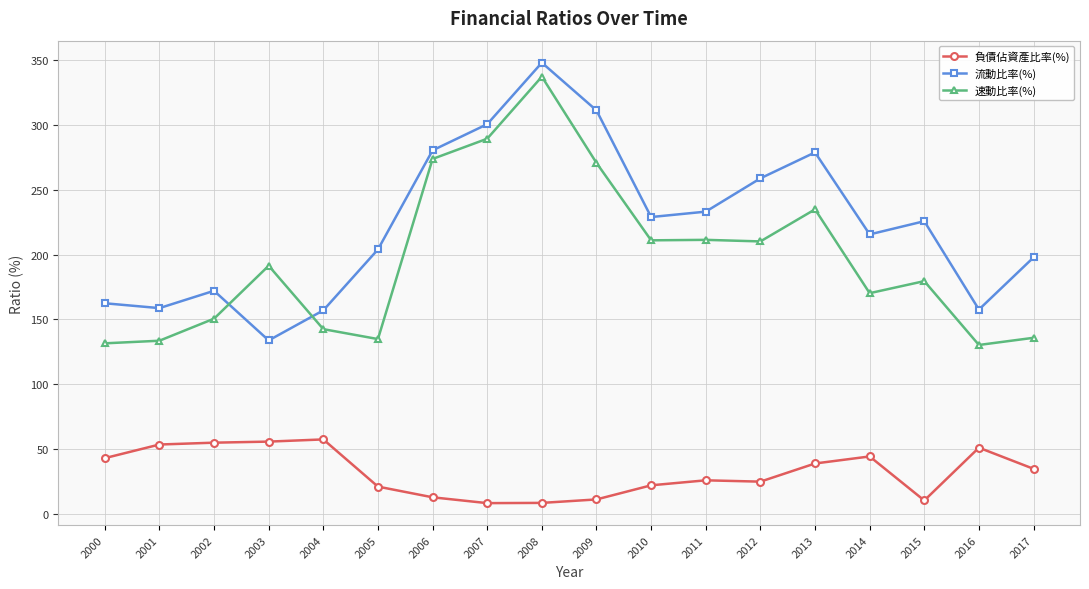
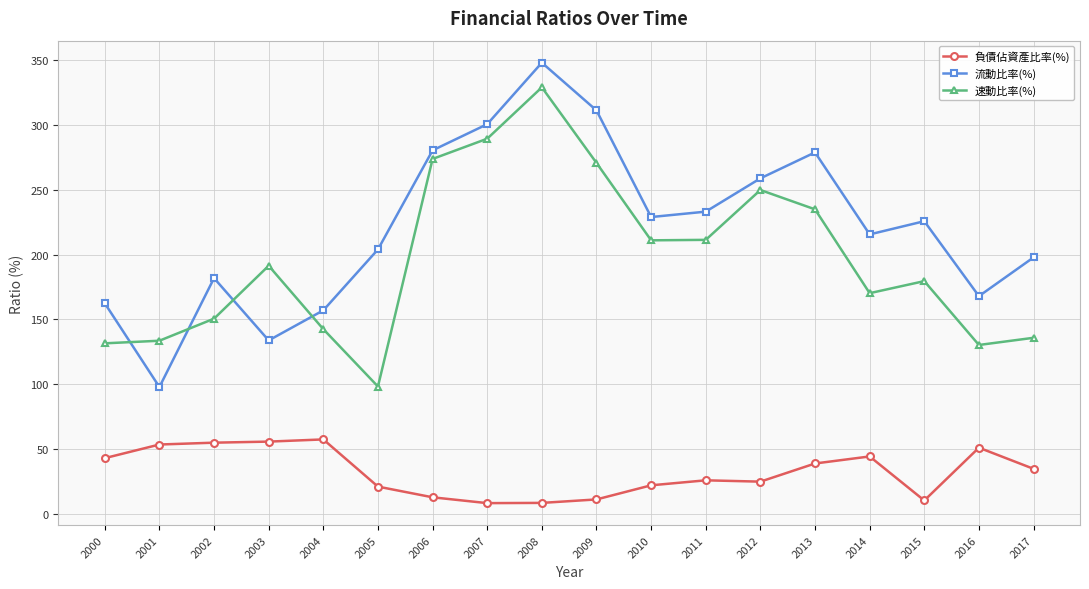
流動比率(%), 2001: 159 -> 98
流動比率(%), 2002: 172 -> 182
速動比率(%), 2005: 135 -> 98
速動比率(%), 2008: 337 -> 329
速動比率(%), 2012: 210 -> 250
流動比率(%), 2016: 158 -> 168
